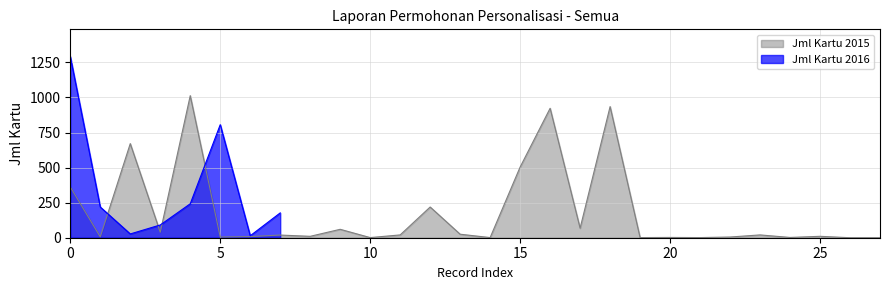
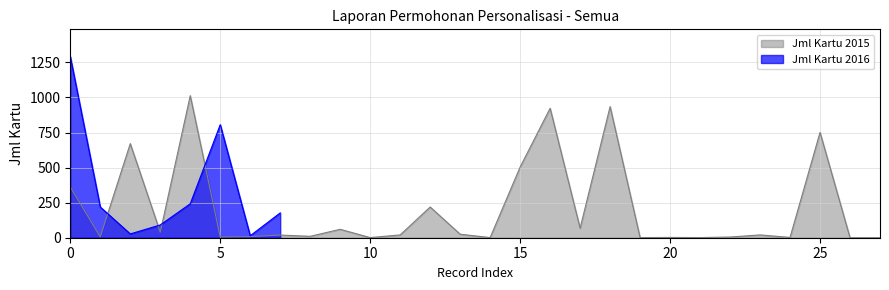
Jml Kartu 2015, 25: 10 -> 750
